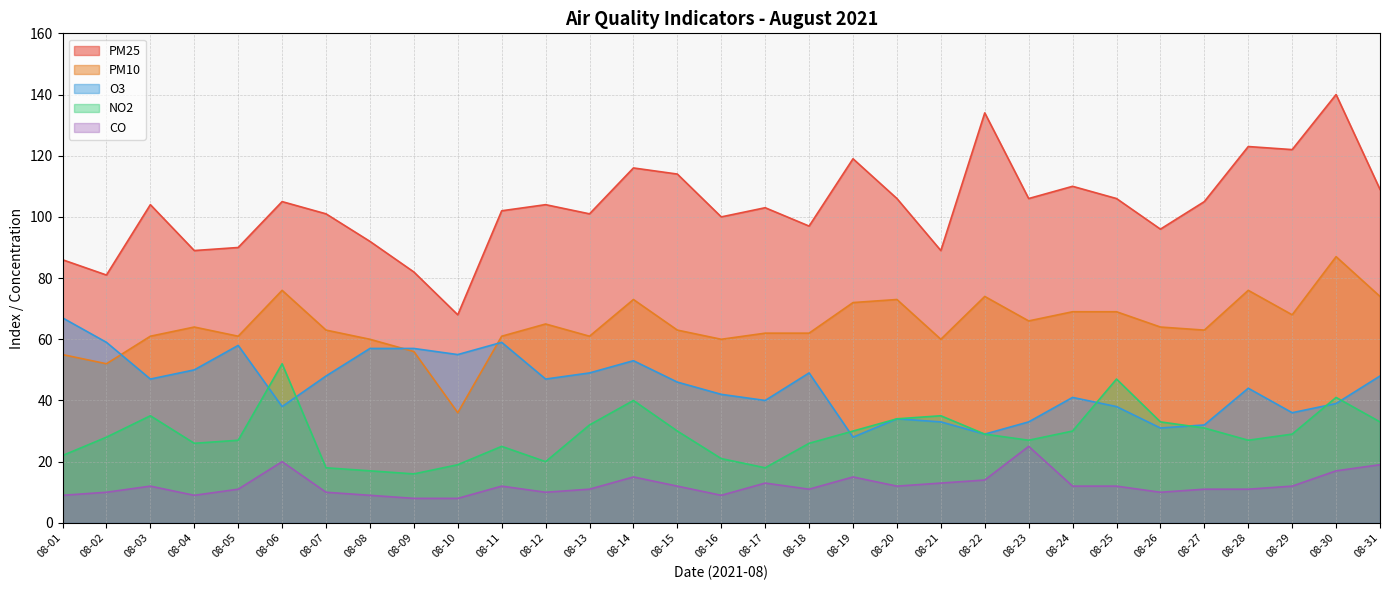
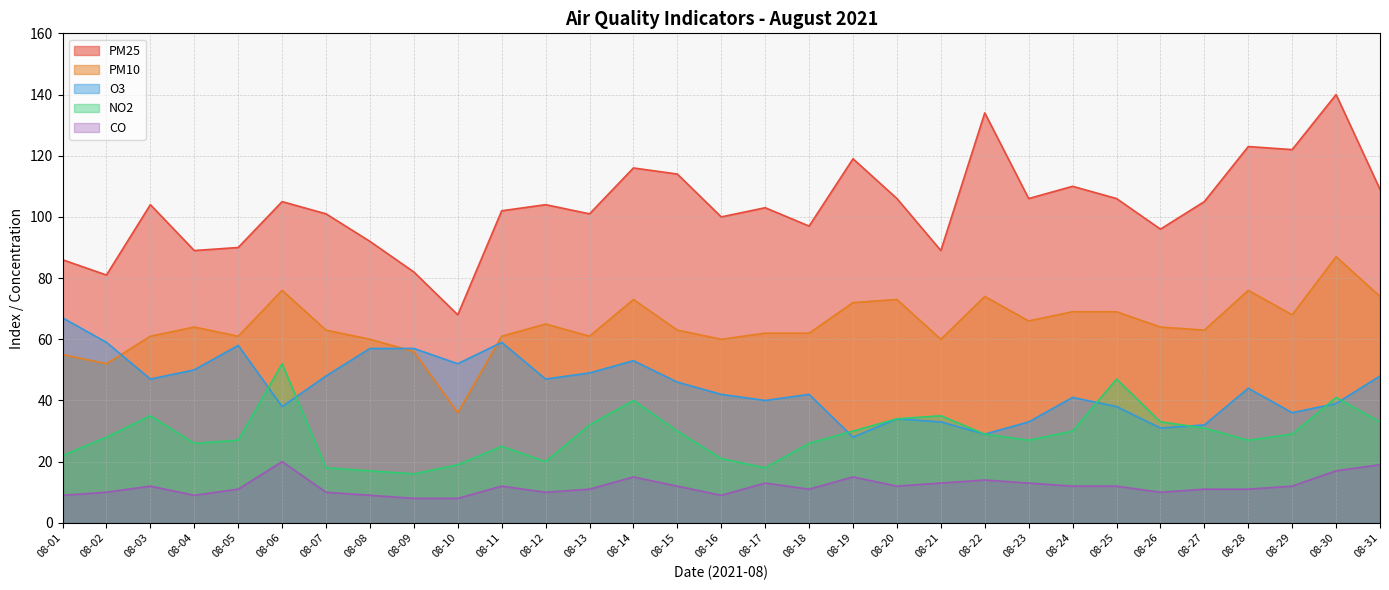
O3, 08-10: 55 -> 52
O3, 08-18: 49 -> 42
CO, 08-23: 25 -> 13
